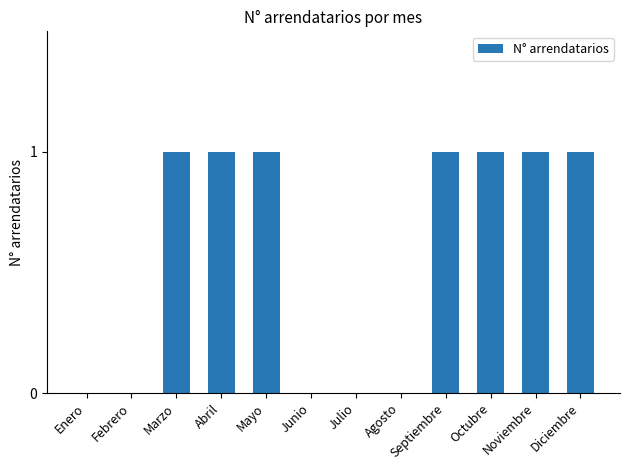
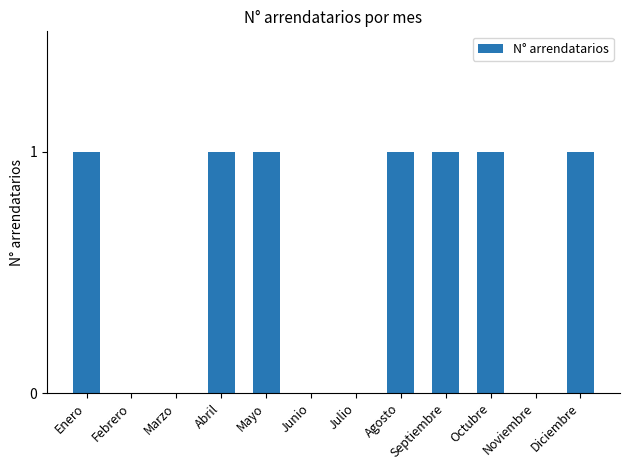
Enero: 0 -> 1
Marzo: 1 -> 0
Agosto: 0 -> 1
Noviembre: 1 -> 0
